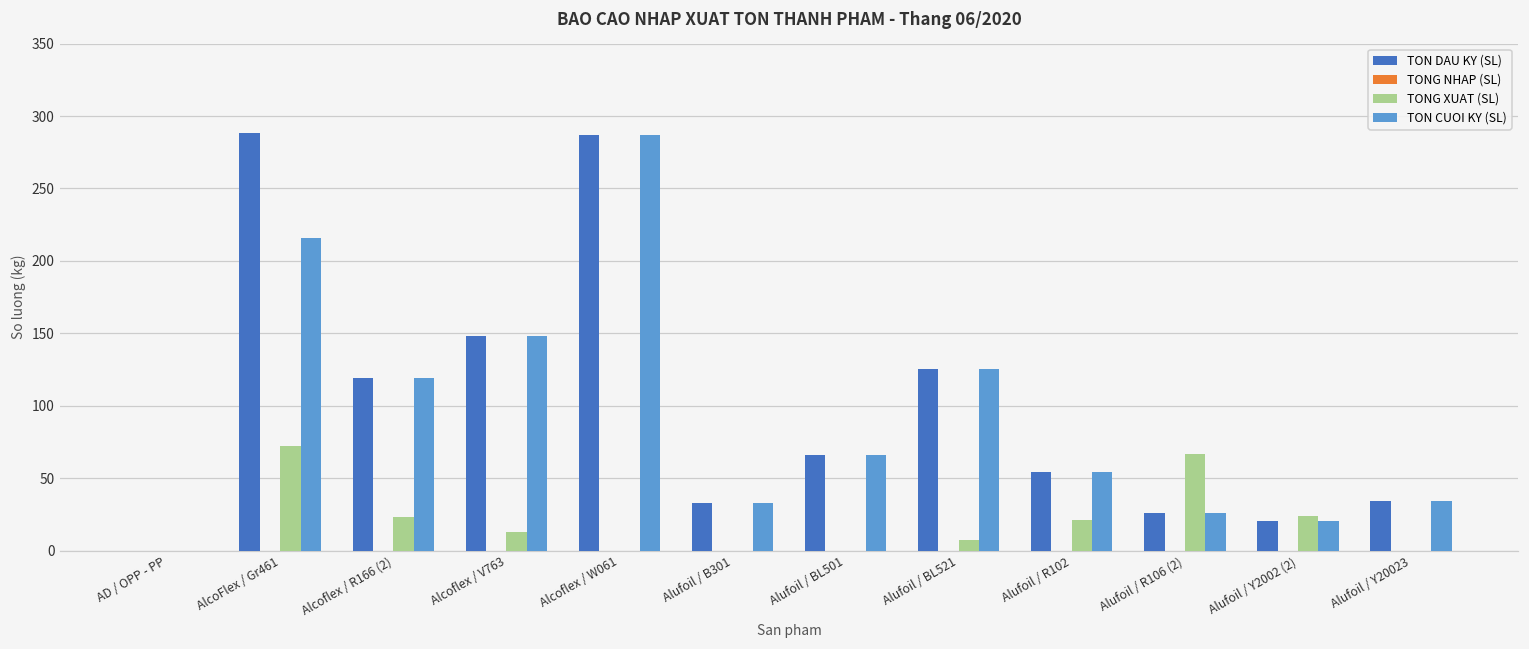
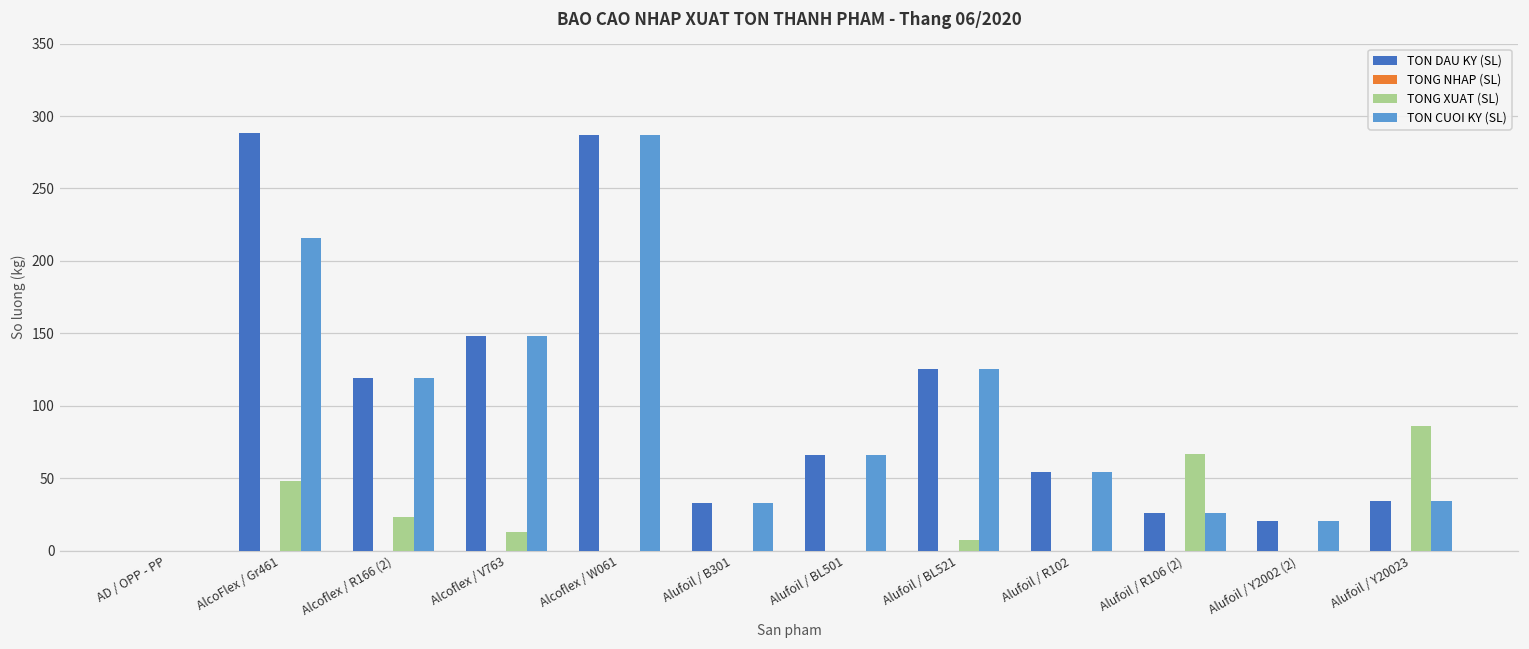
TONG XUAT (SL), AlcoFlex / Gr461: 72 -> 48
TONG XUAT (SL), Alufoil / R102: 21 -> 0
TONG XUAT (SL), Alufoil / Y2002 (2): 24 -> 0
TONG XUAT (SL), Alufoil / Y20023: 0 -> 86
